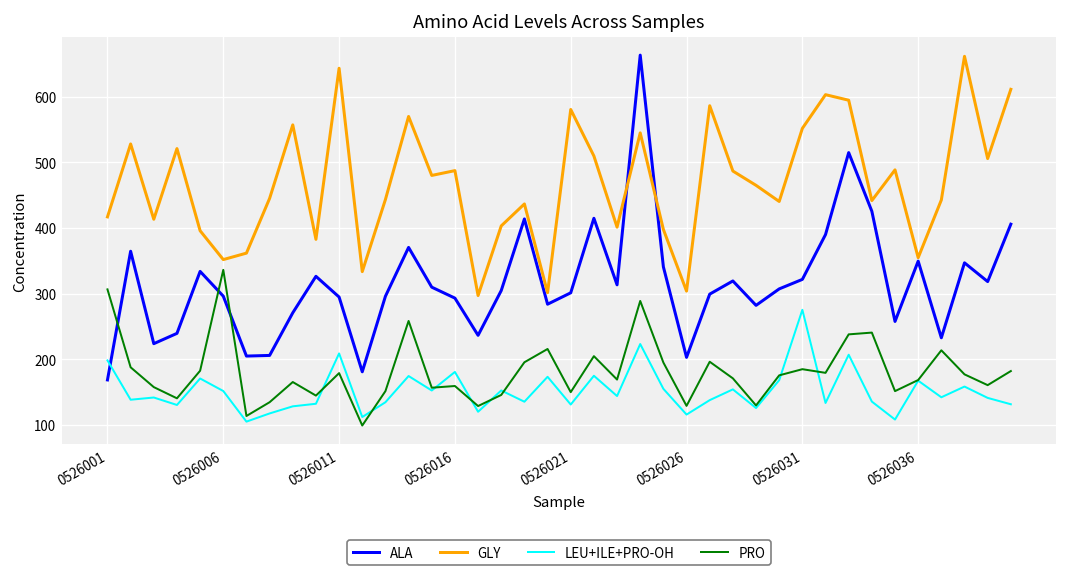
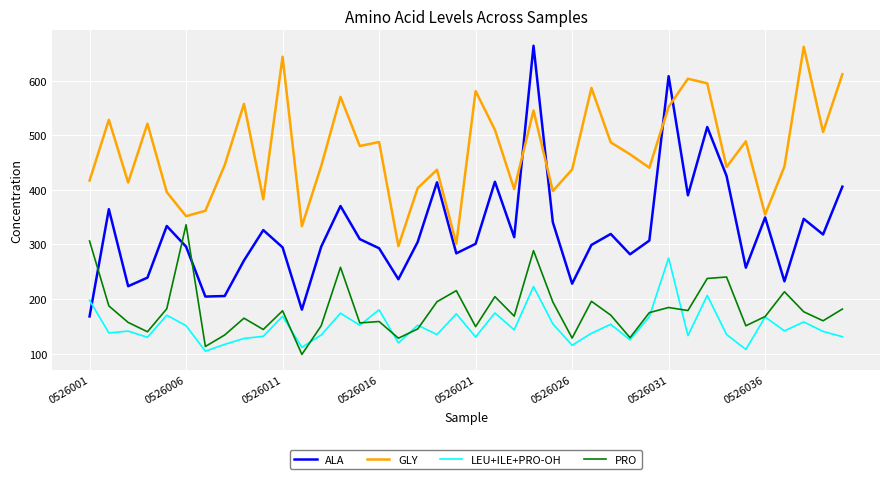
LEU+ILE+PRO-OH, 0526011: 210 -> 170
ALA, 0526026: 200 -> 230
GLY, 0526026: 300 -> 440
ALA, 0526031: 320 -> 610
